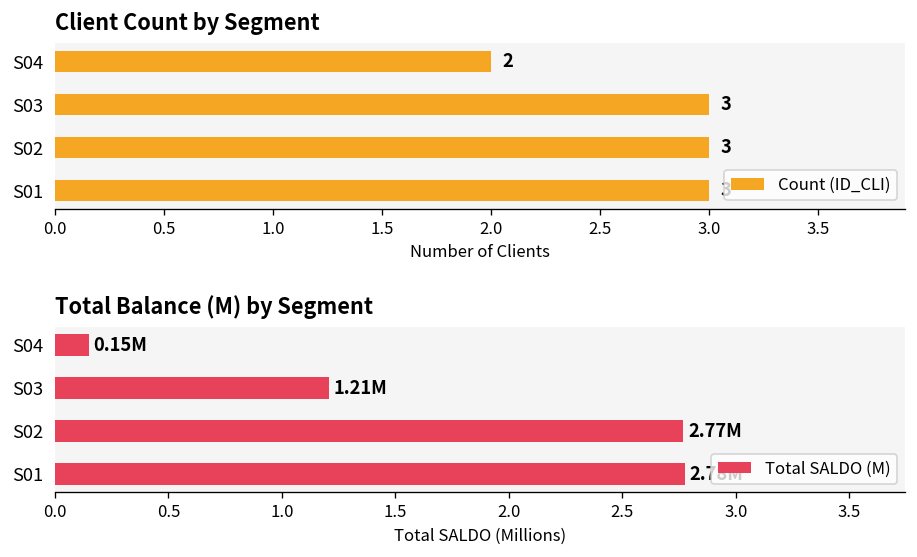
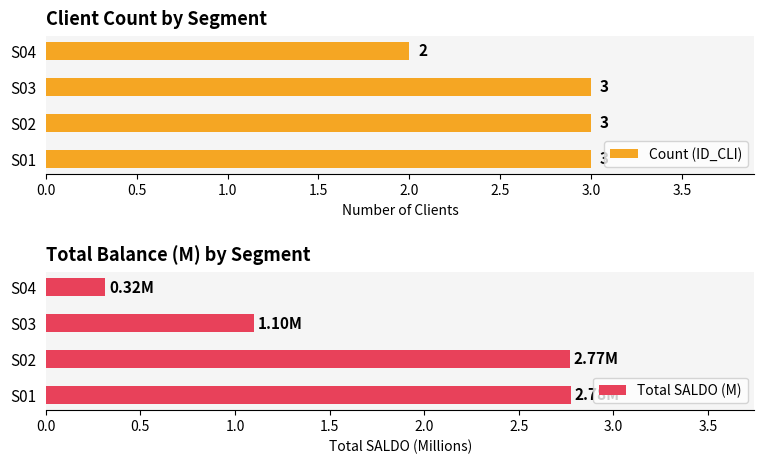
Total Balance (M) by Segment, S04: 0.15M -> 0.32M
Total Balance (M) by Segment, S03: 1.21M -> 1.10M
